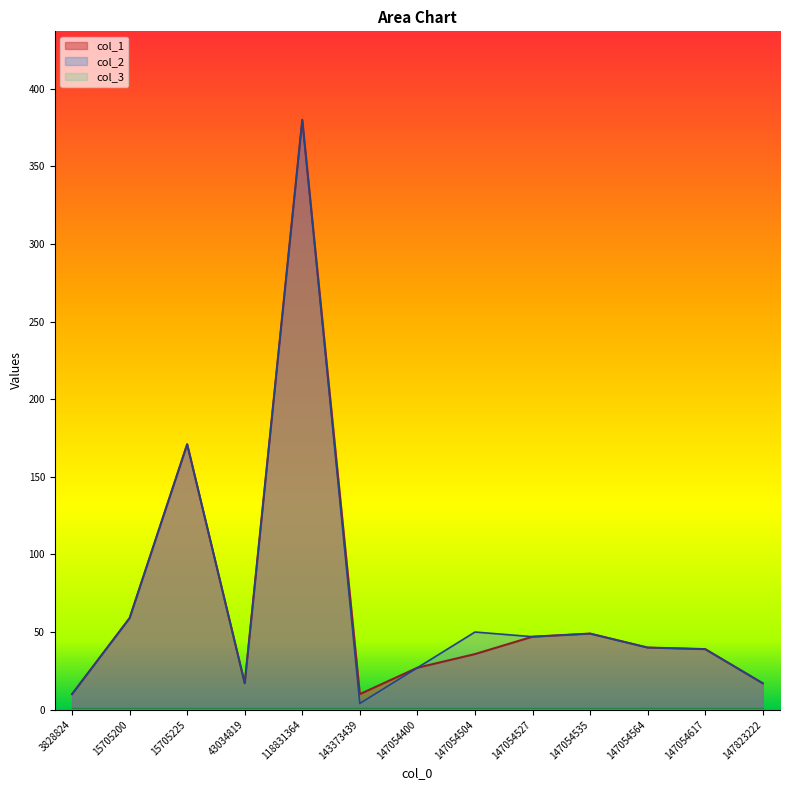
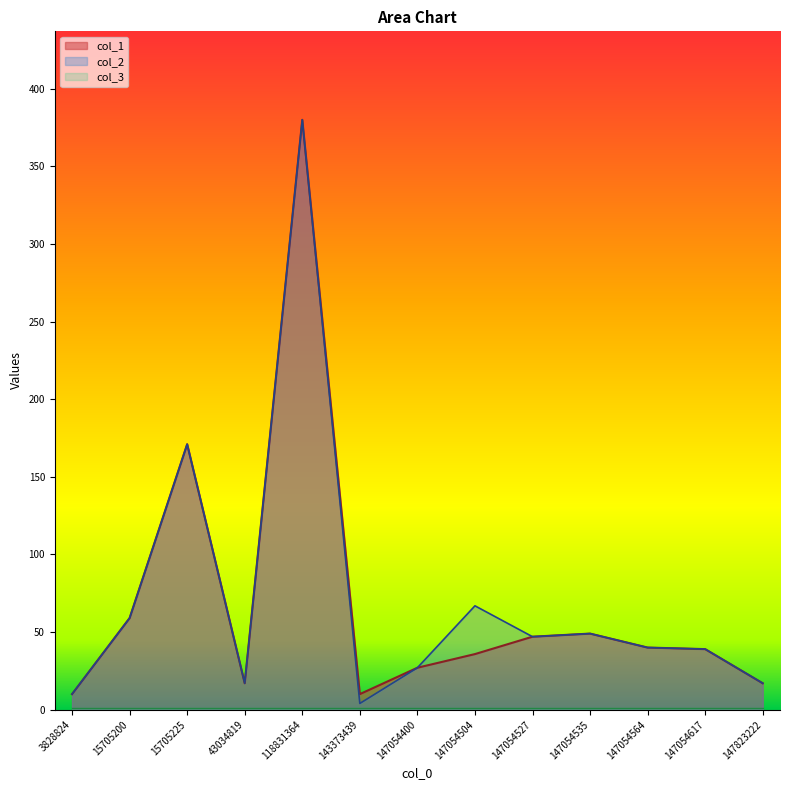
col_2, 147054504: 50 -> 67
